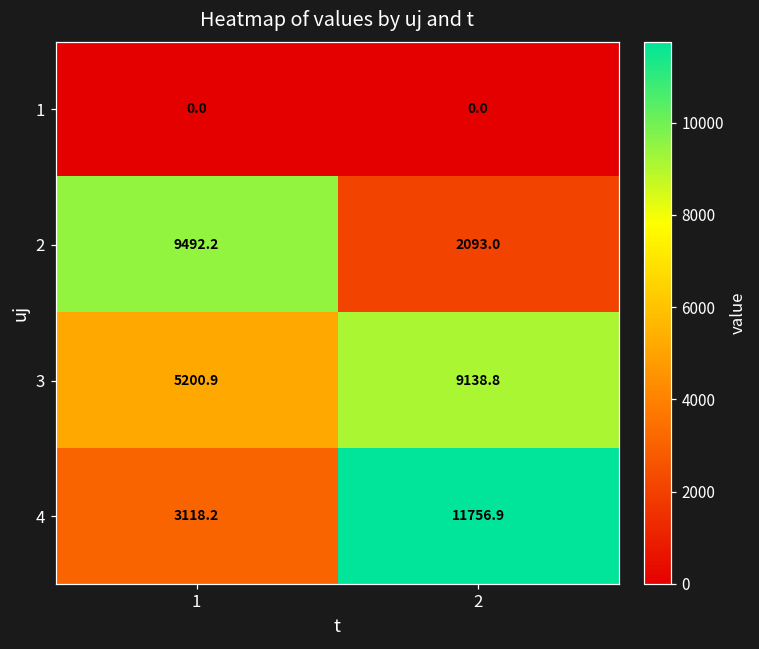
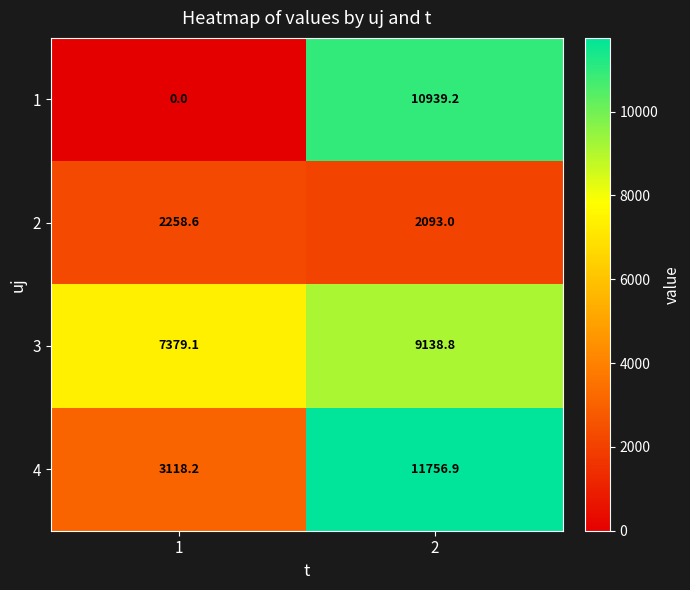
1, 2: 0.0 -> 10939.2
2, 1: 9492.2 -> 2258.6
3, 1: 5200.9 -> 7379.1
